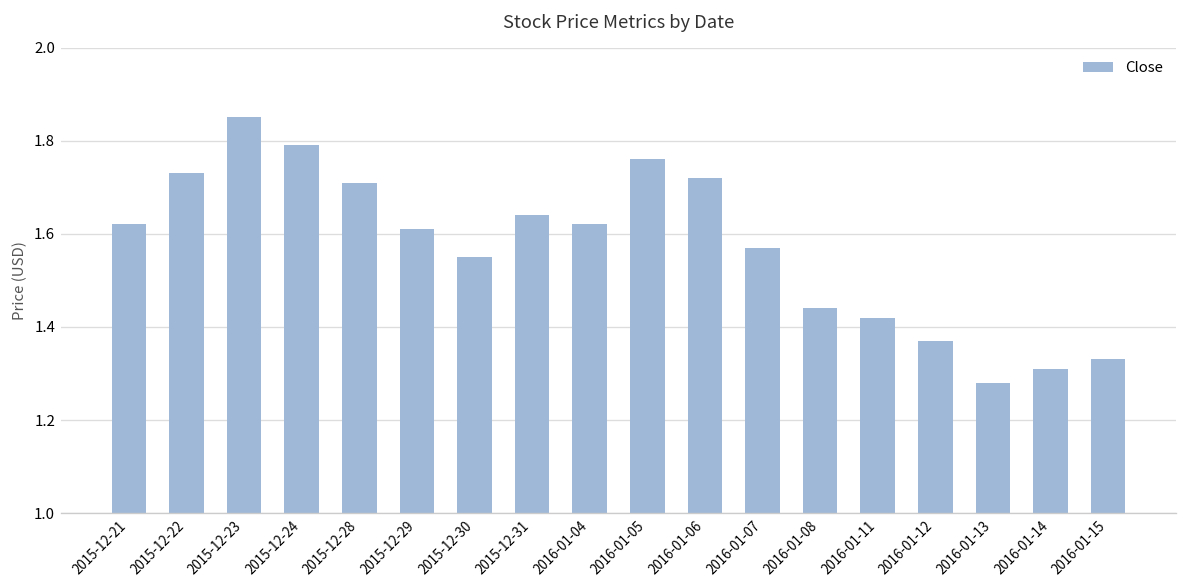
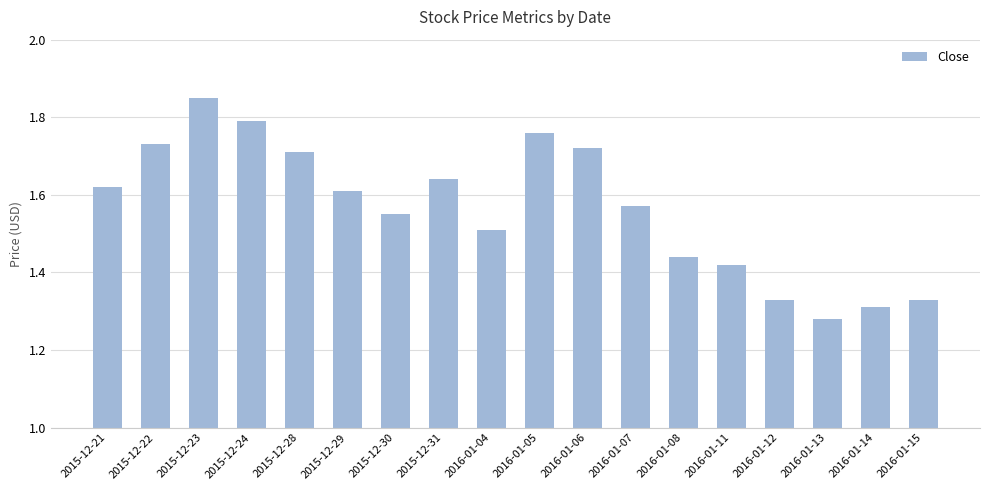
2016-01-04: 1.62 -> 1.51
2016-01-12: 1.37 -> 1.33
